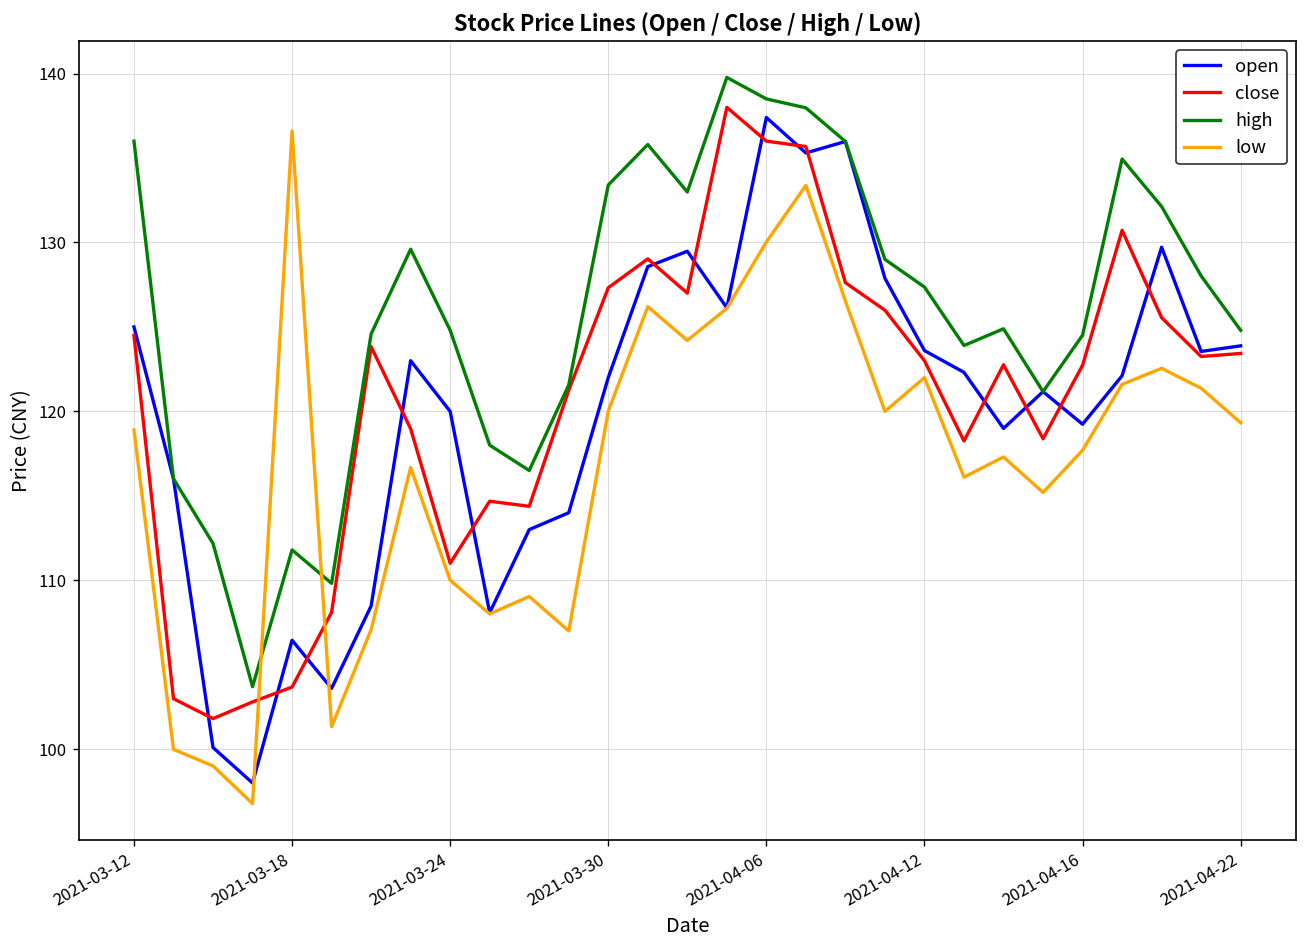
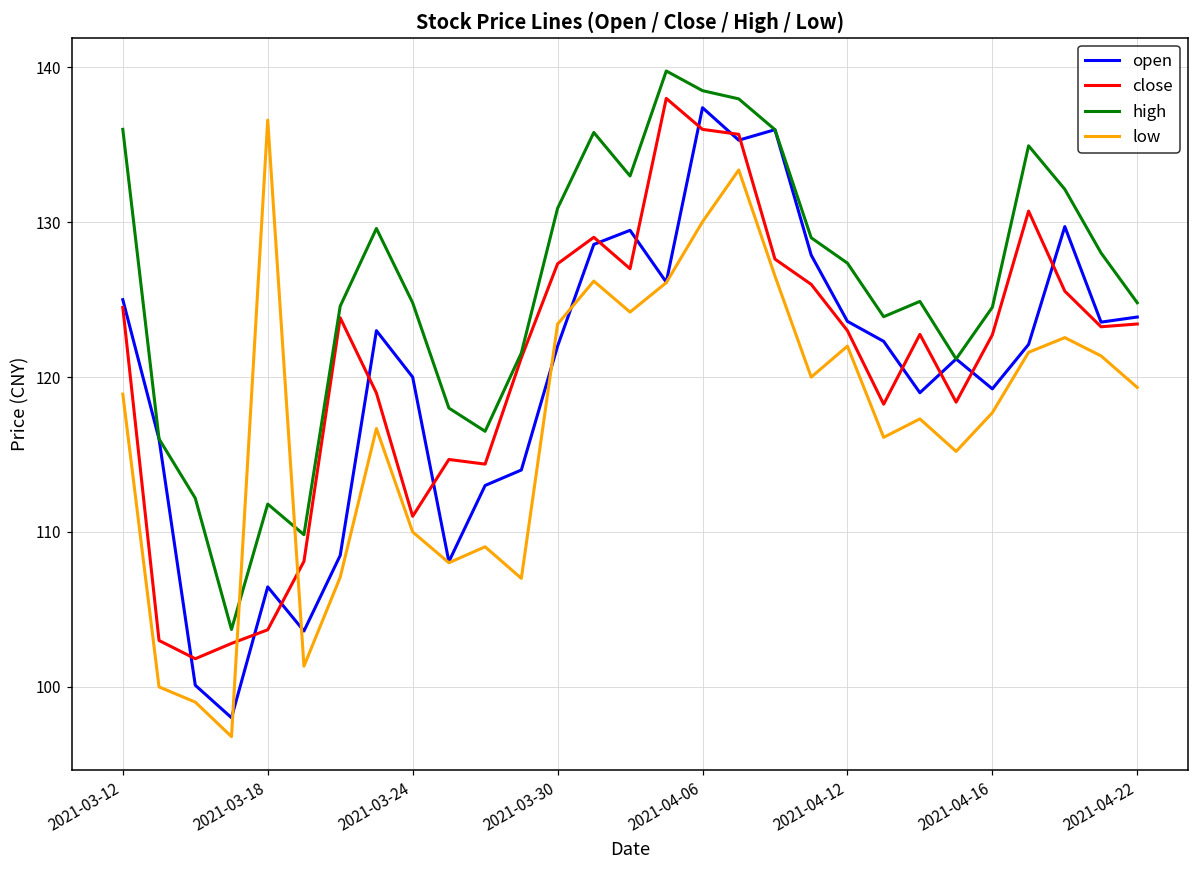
high, 2021-03-30: 133.4 -> 130.9
low, 2021-03-30: 120.0 -> 123.4
